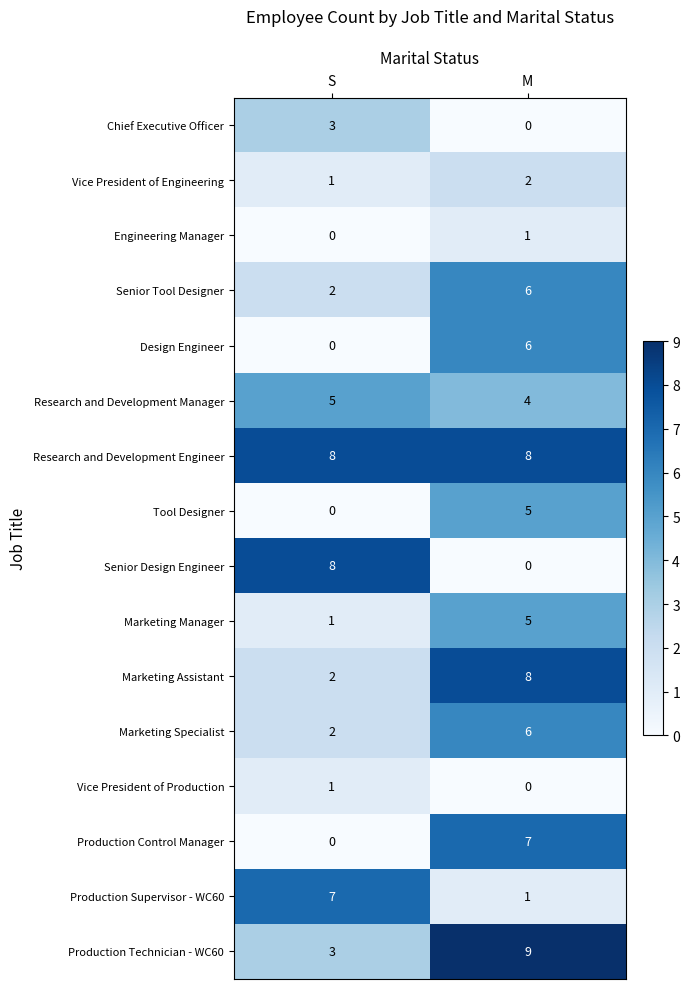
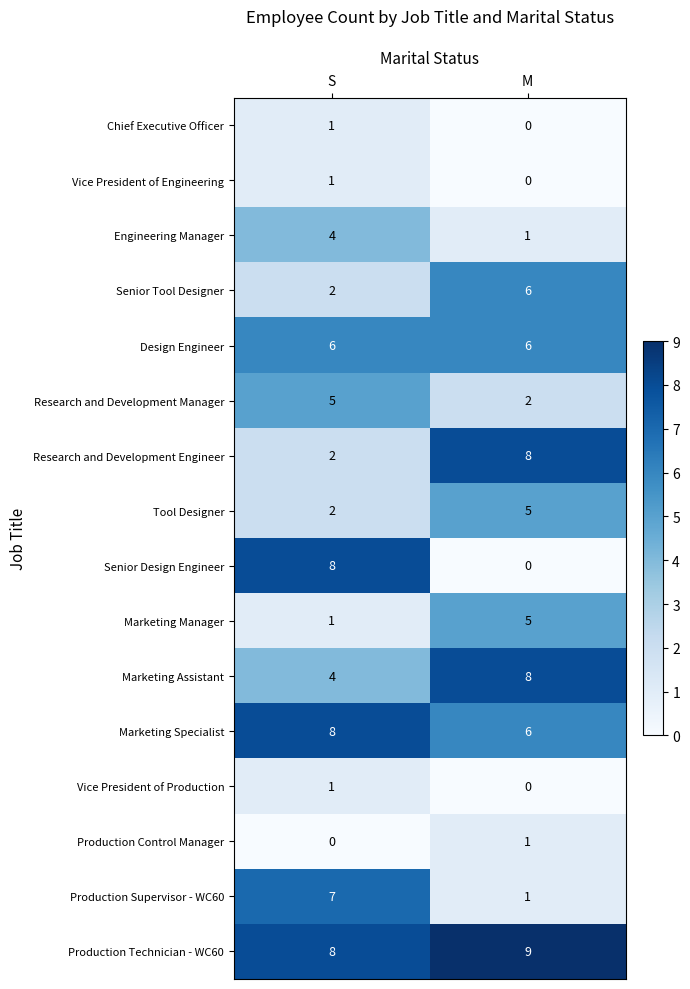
Chief Executive Officer, S: 3 -> 1
Vice President of Engineering, M: 2 -> 0
Engineering Manager, S: 0 -> 4
Design Engineer, S: 0 -> 6
Research and Development Manager, M: 4 -> 2
Research and Development Engineer, S: 8 -> 2
Tool Designer, S: 0 -> 2
Marketing Assistant, S: 2 -> 4
Marketing Specialist, S: 2 -> 8
Production Control Manager, M: 7 -> 1
Production Technician - WC60, S: 3 -> 8
